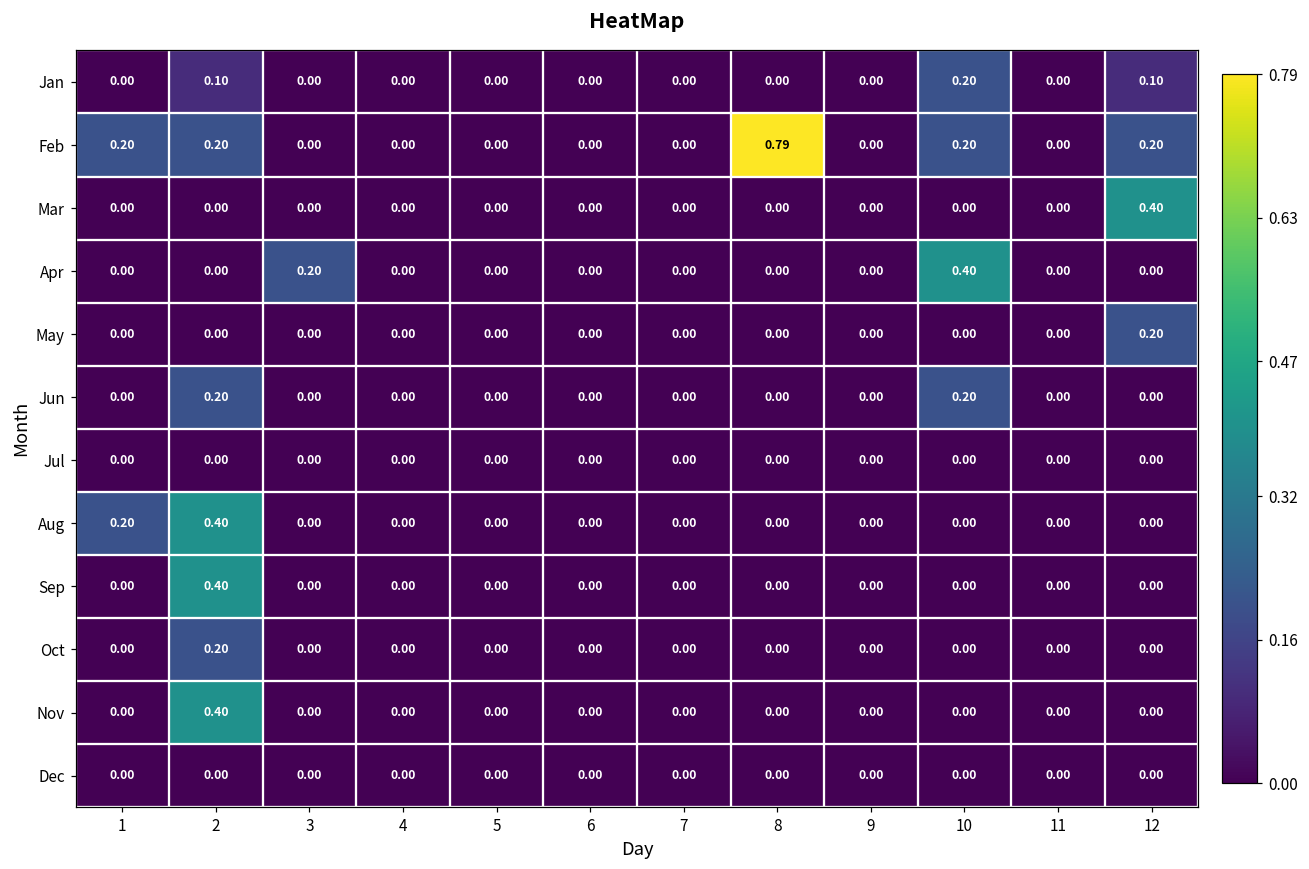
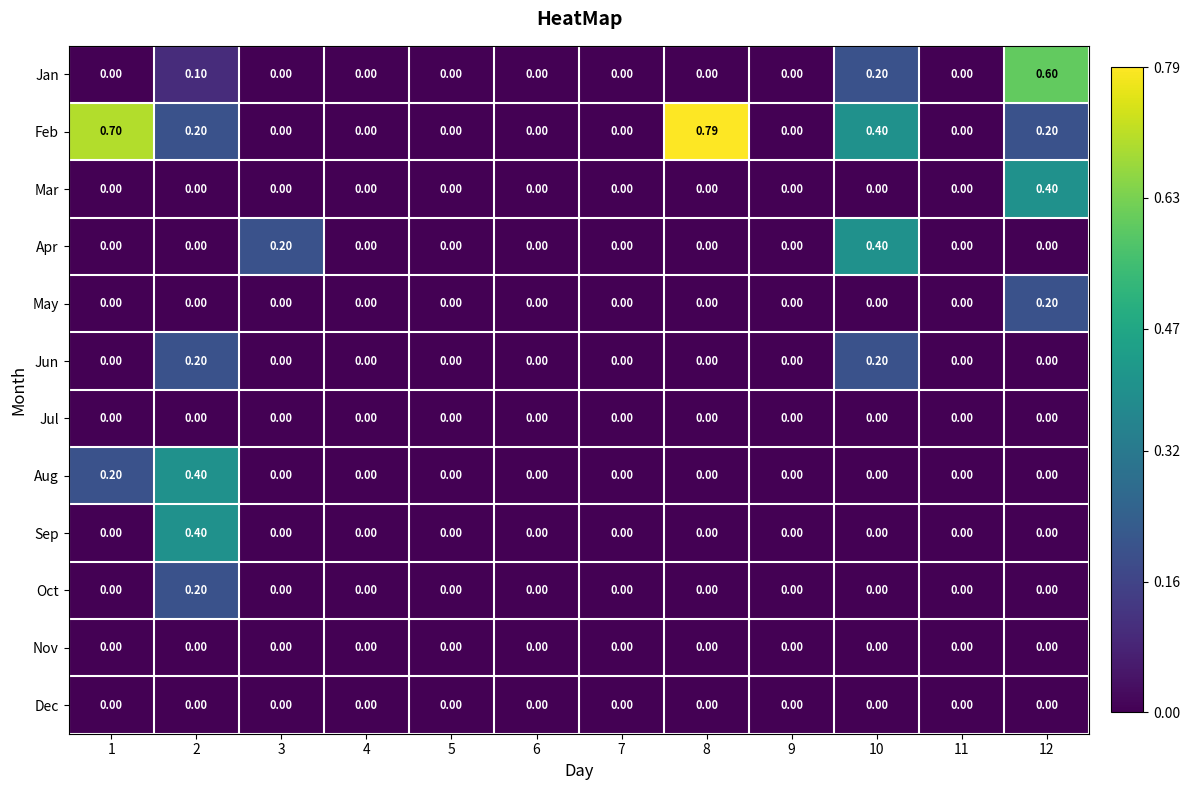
Jan, 12: 0.10 -> 0.60
Feb, 1: 0.20 -> 0.70
Feb, 10: 0.20 -> 0.40
Nov, 2: 0.40 -> 0.00
